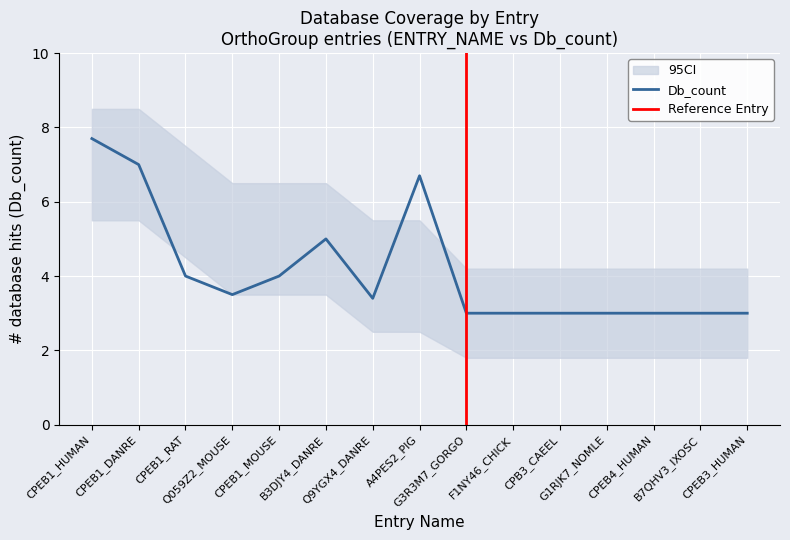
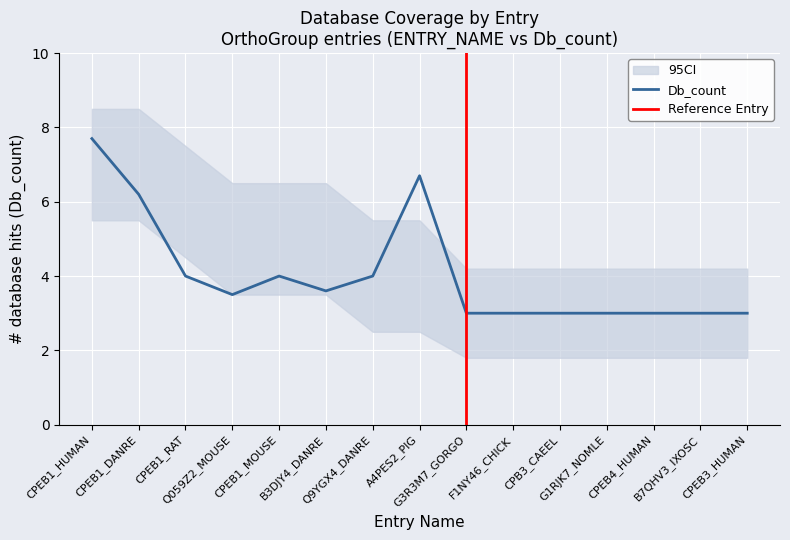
Db_count, CPEB1_DANRE: 7.0 -> 6.2
Db_count, B3DJY4_DANRE: 5.0 -> 3.6
Db_count, Q9YGX4_DANRE: 3.4 -> 4.0
